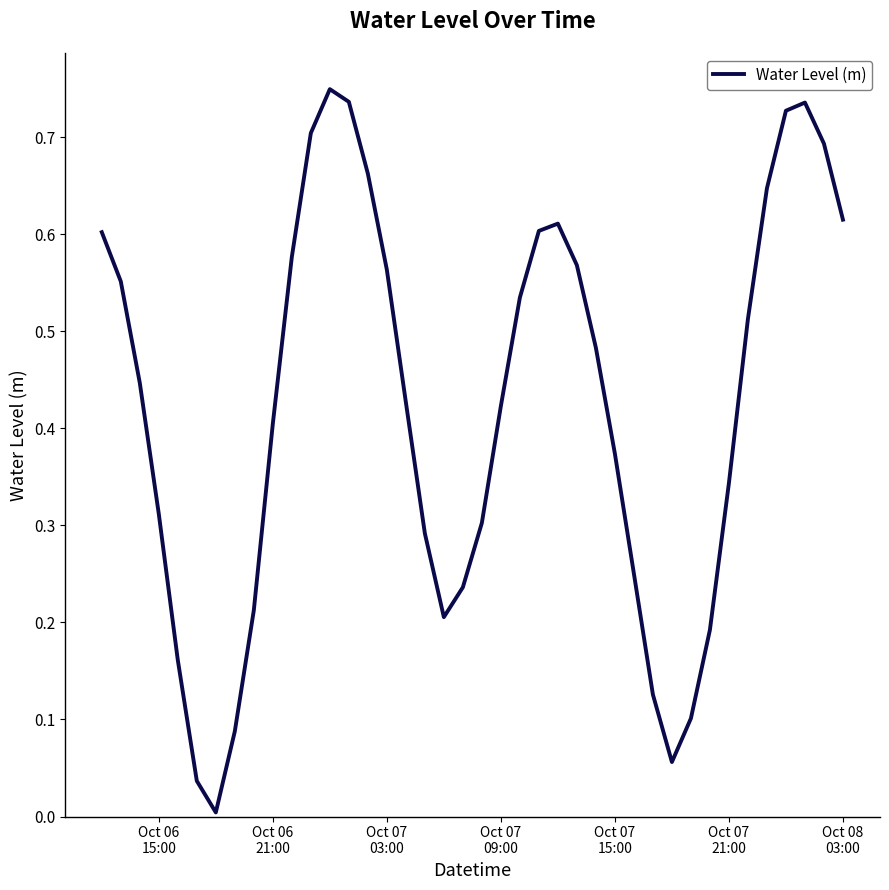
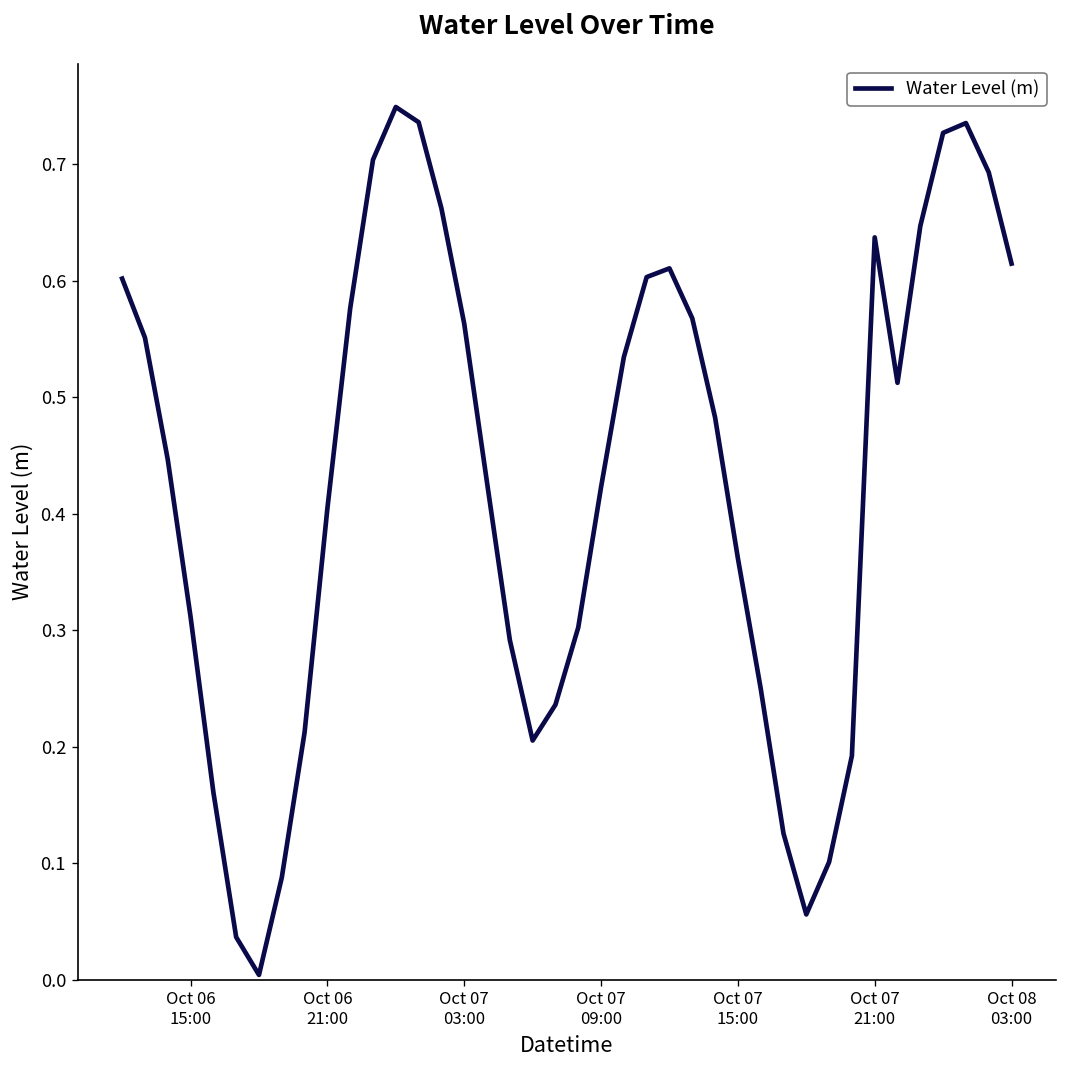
Oct 07 15:00: 0.37 -> 0.36
Oct 07 21:00: 0.34 -> 0.64
